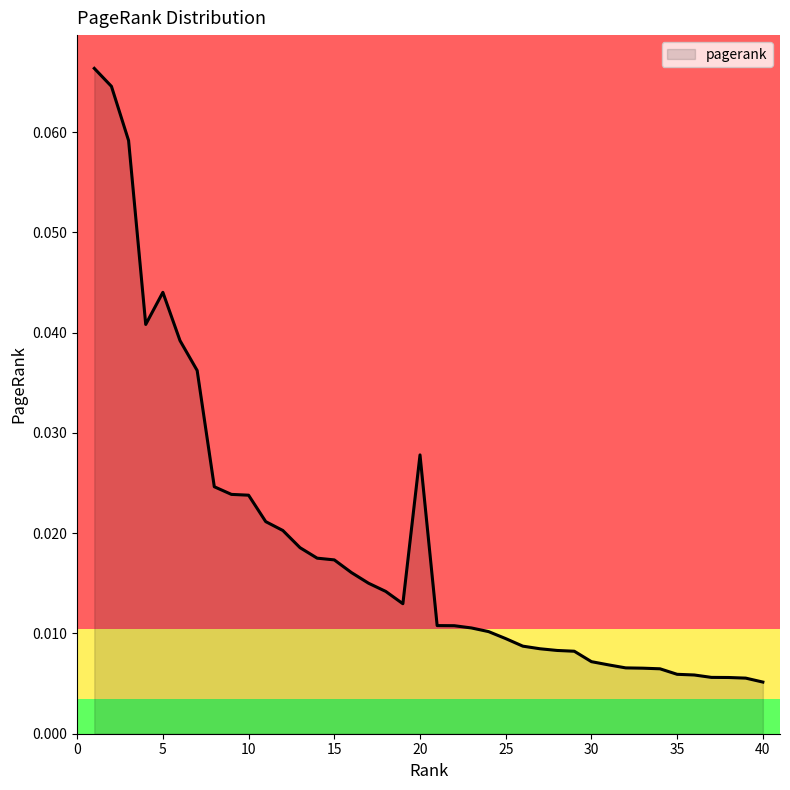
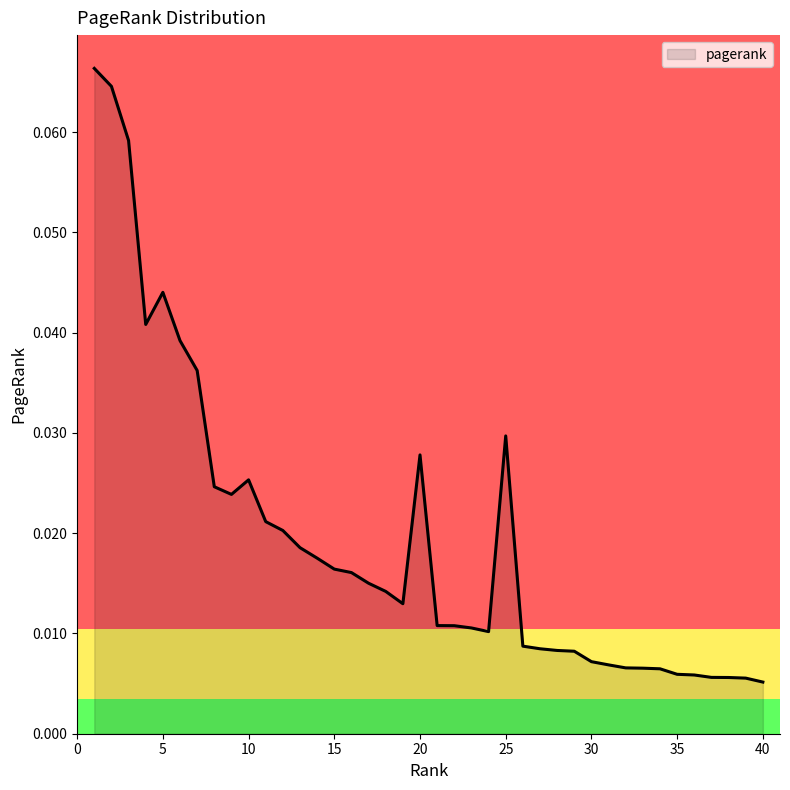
10: 0.0238 -> 0.0253
15: 0.0173 -> 0.0164
25: 0.0095 -> 0.0297
